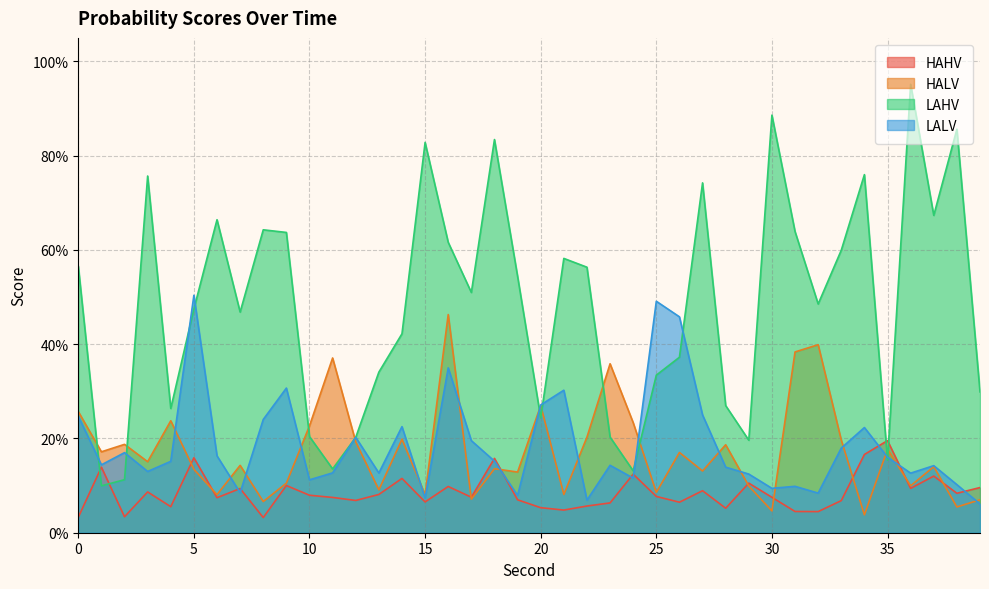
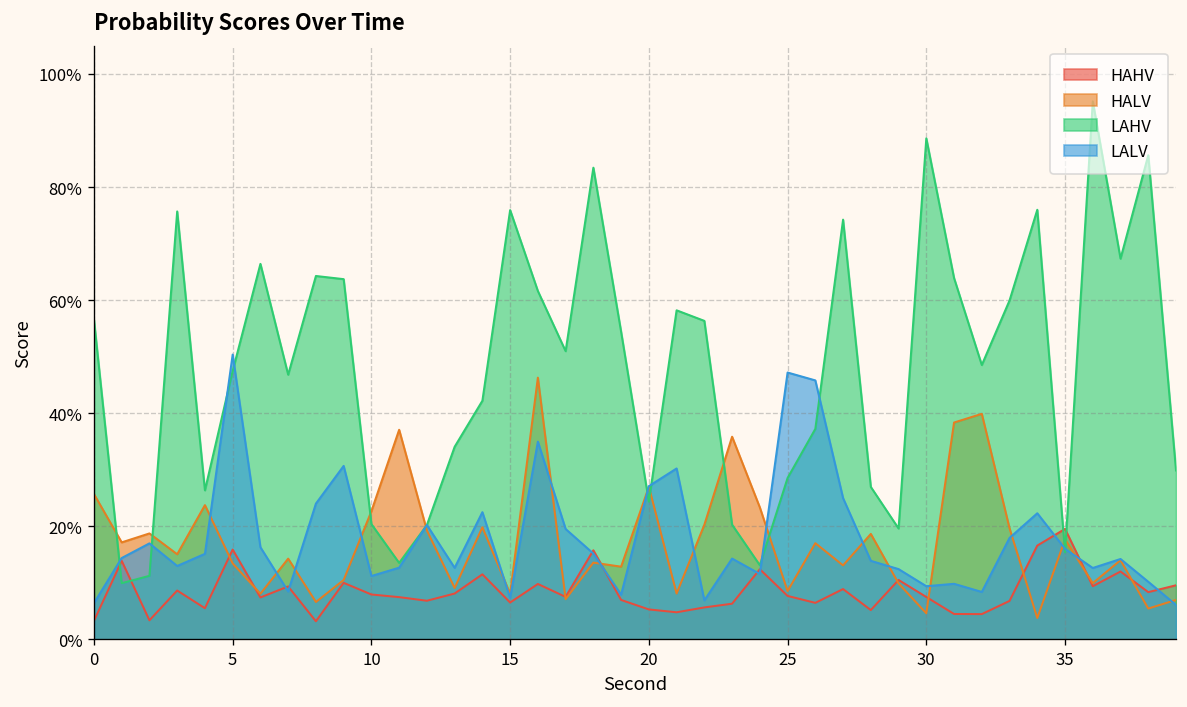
LALV, 0: 25% -> 6%
LAHV, 15: 83% -> 76%
LAHV, 25: 33% -> 29%
LALV, 25: 49% -> 47%
